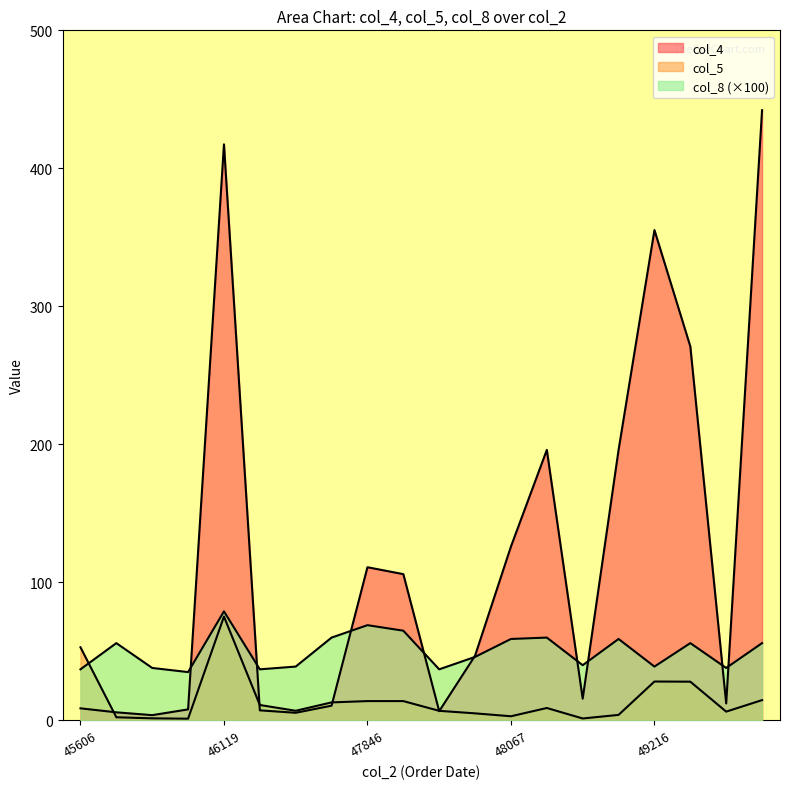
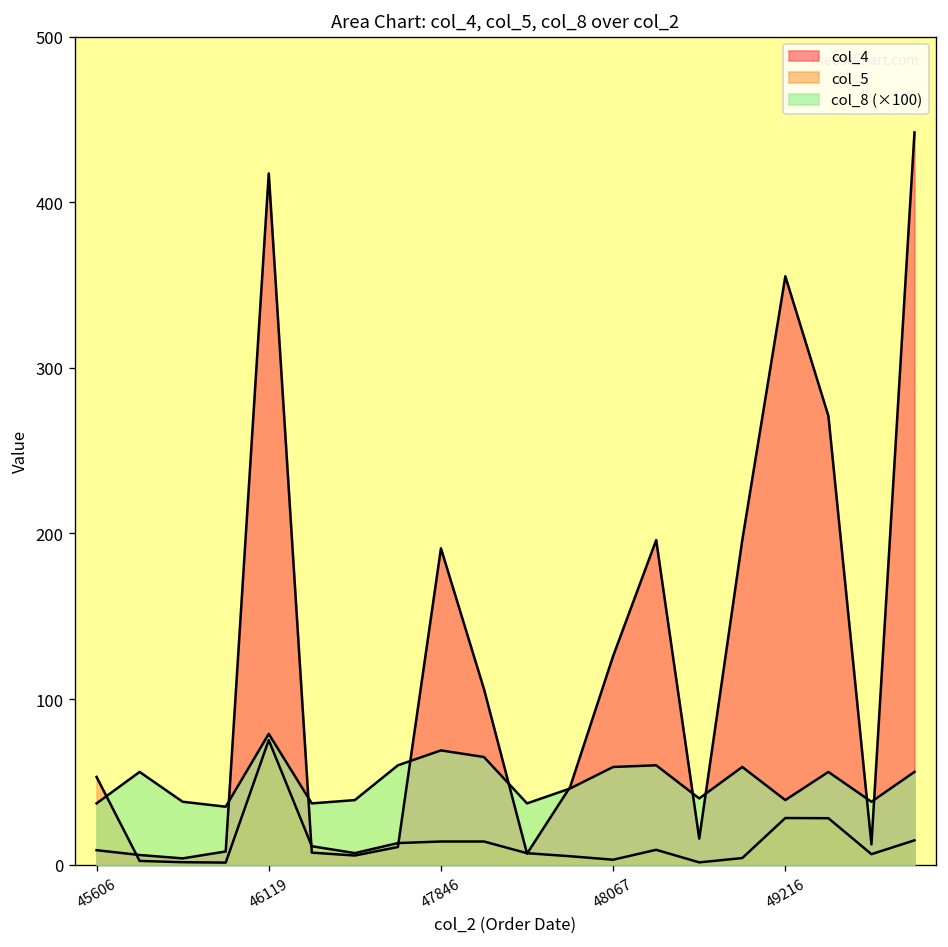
col_4, 47846: 111 -> 191
